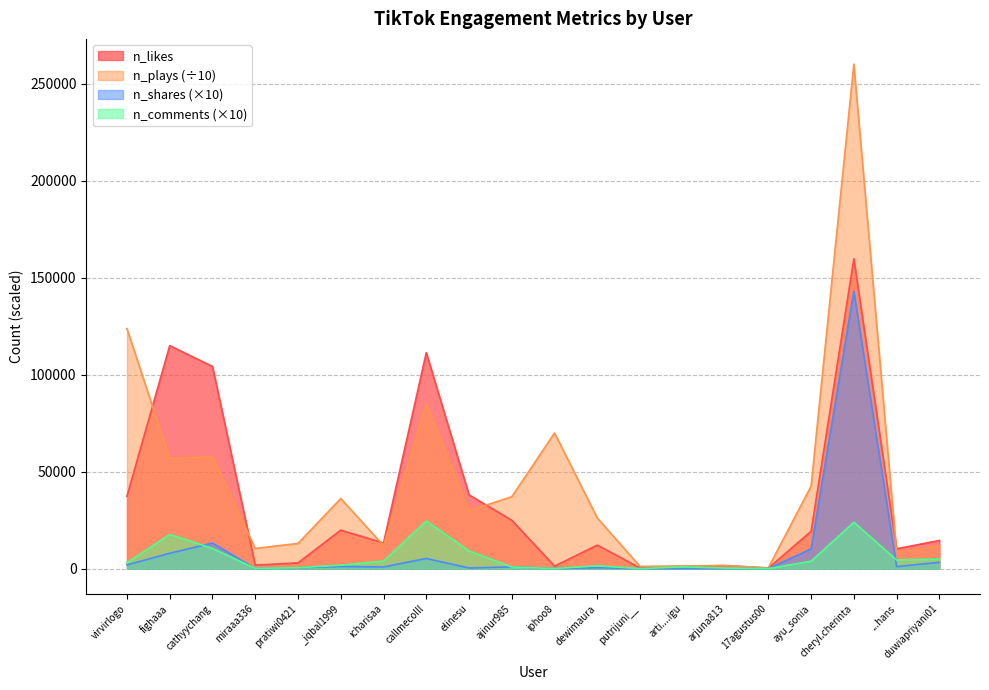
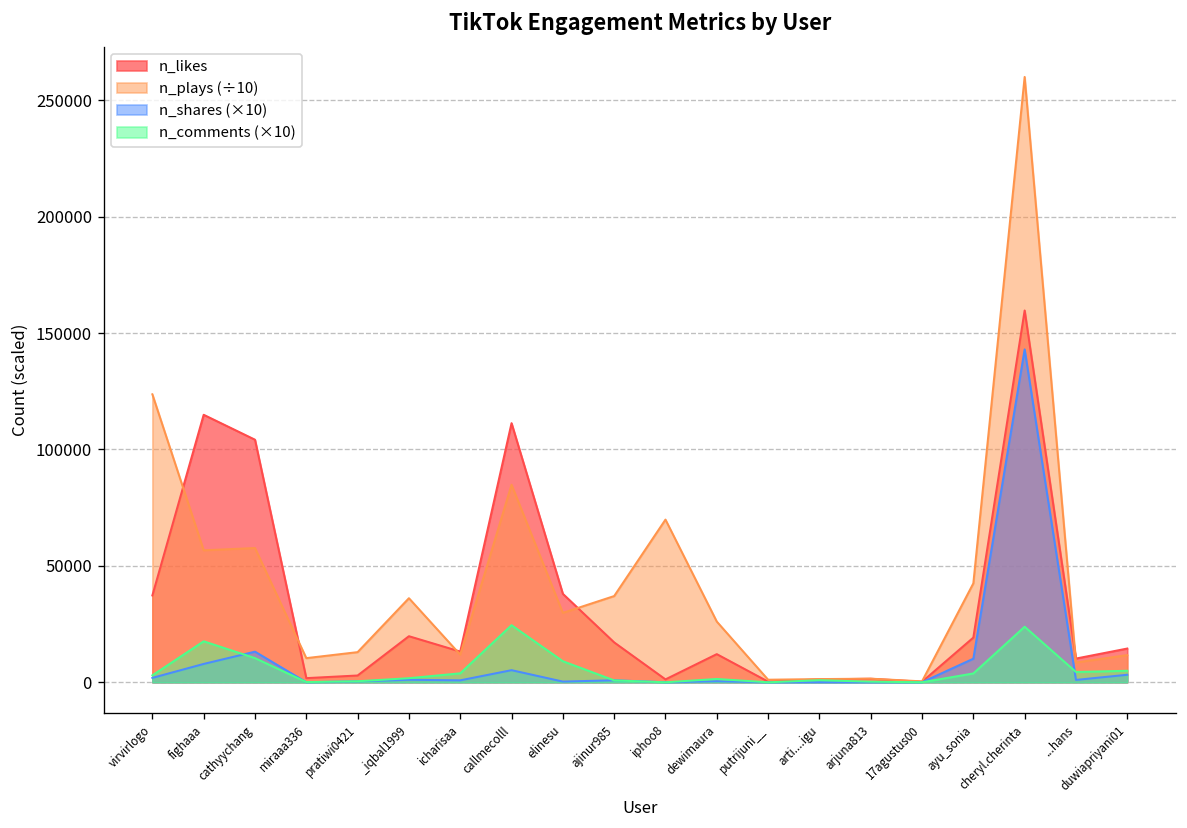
n_likes, ajinur985: 25000 -> 17000
